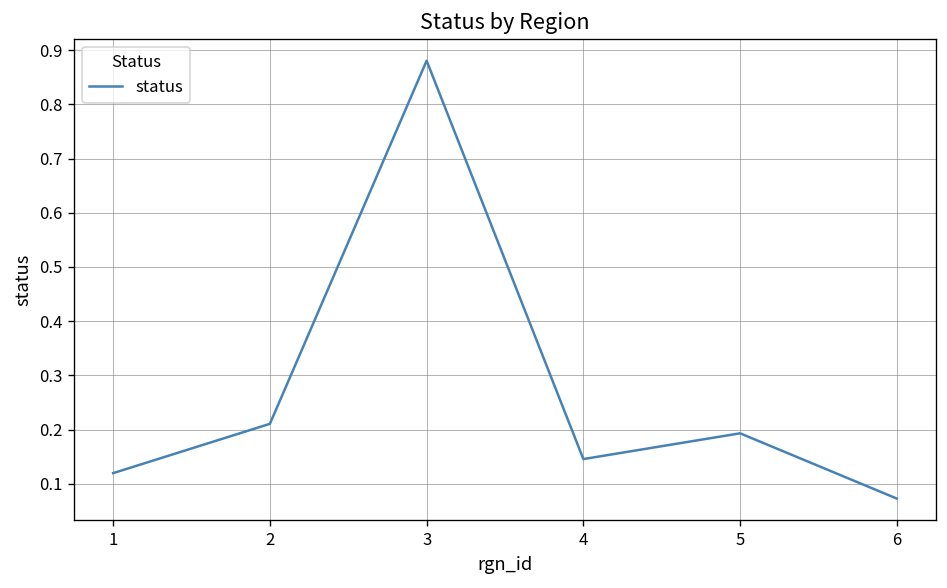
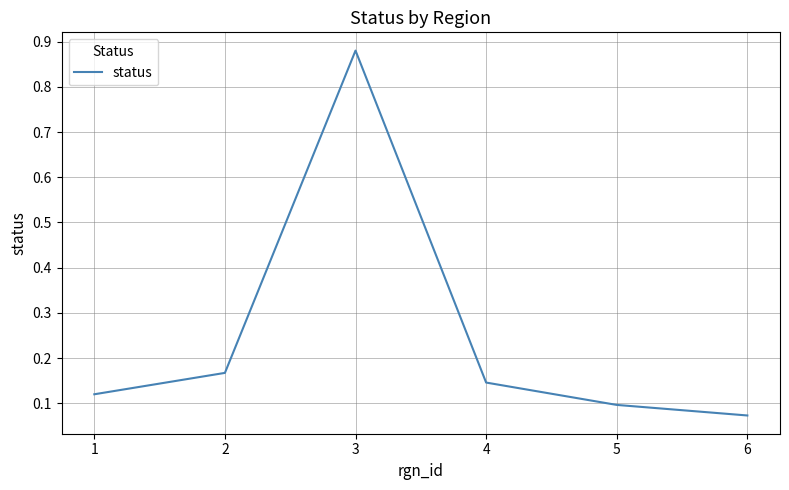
2: 0.21 -> 0.17
5: 0.19 -> 0.10
